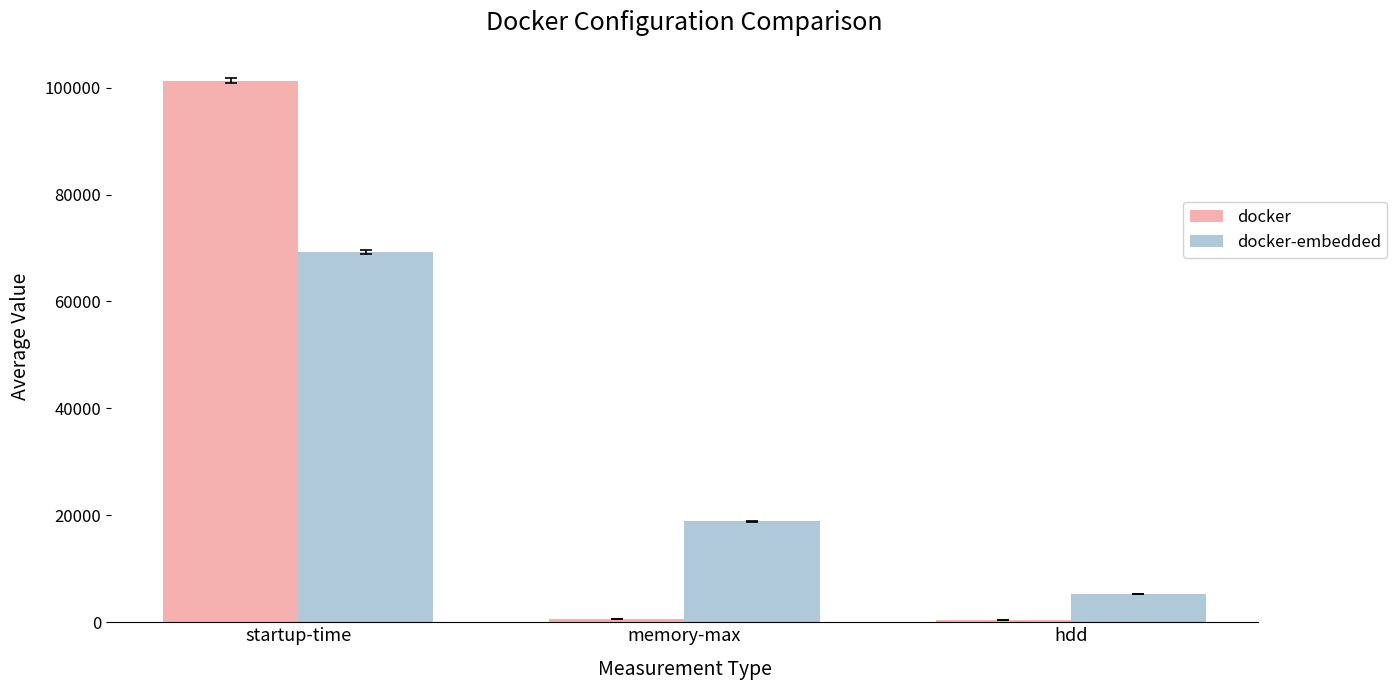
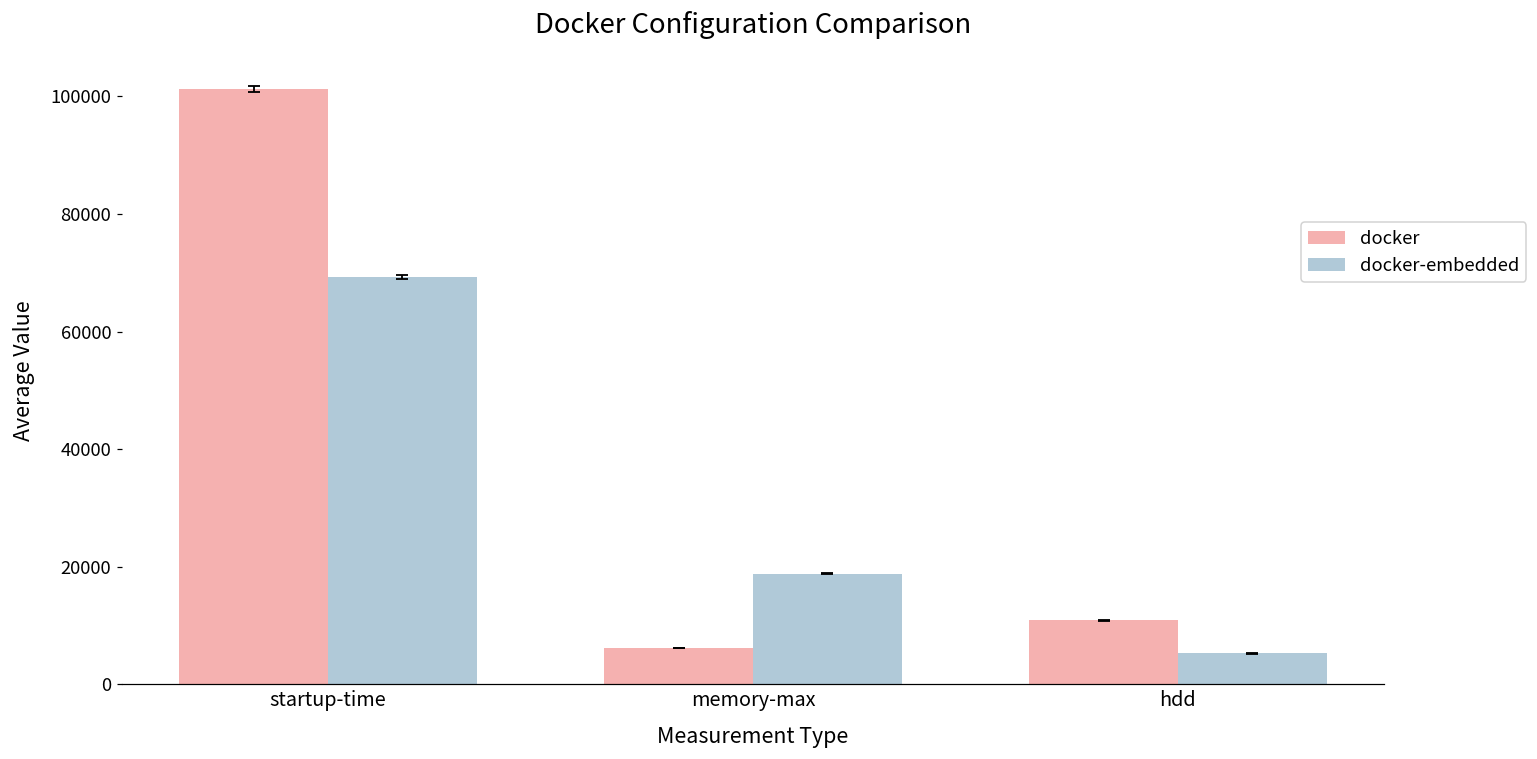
docker, memory-max: 1000 -> 6000
docker, hdd: 1000 -> 11000
